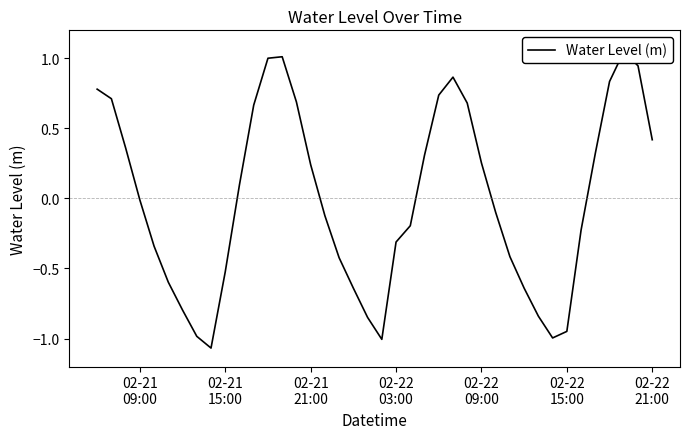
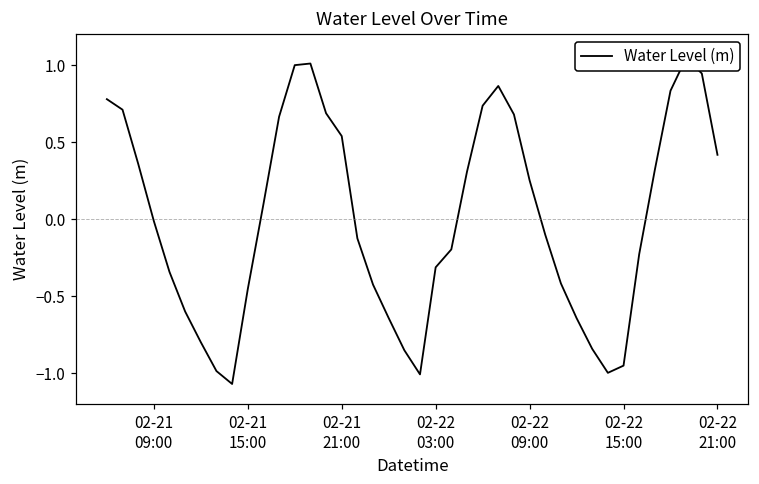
02-21 15:00: -0.52 -> -0.45
02-21 21:00: 0.24 -> 0.54
